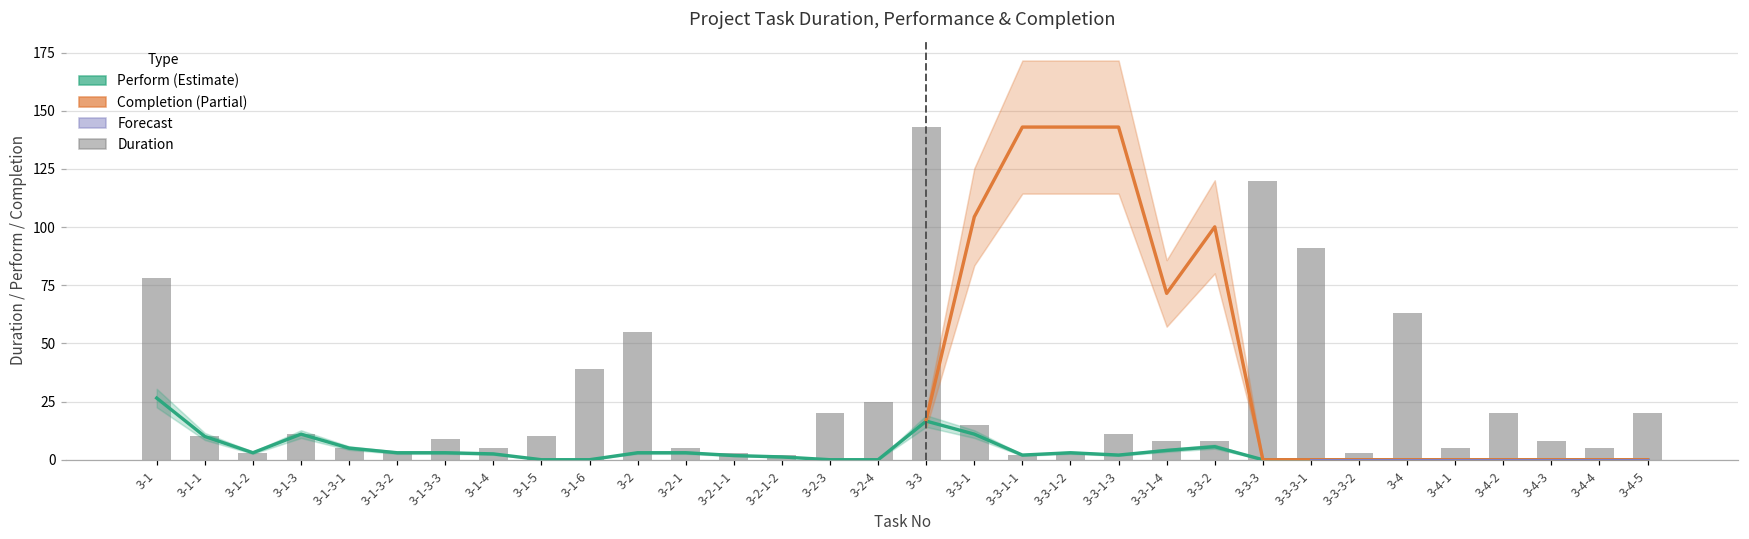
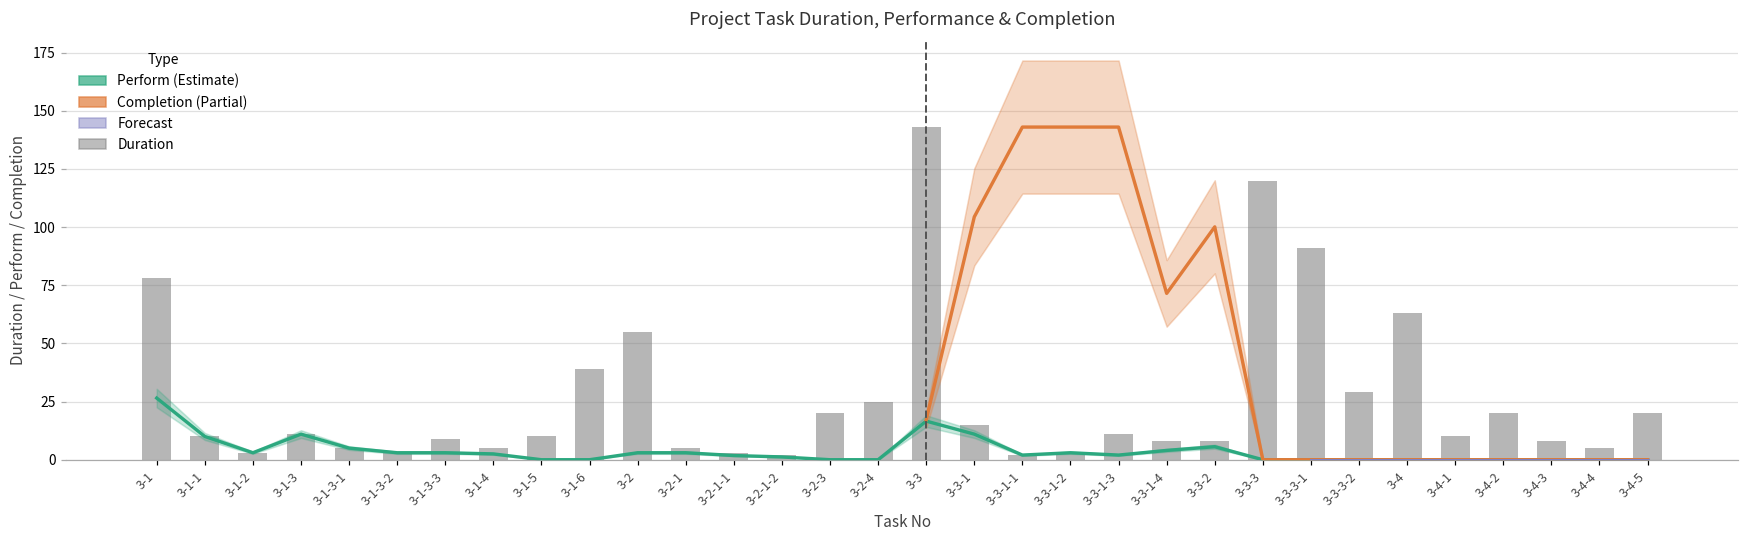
Duration, 3-3-3-2: 3 -> 29
Duration, 3-4-1: 5 -> 10
